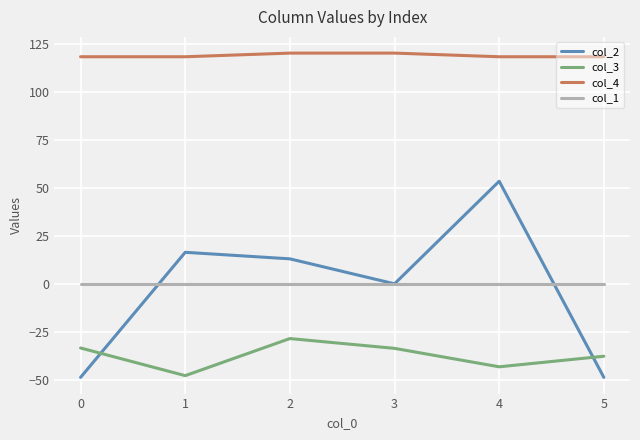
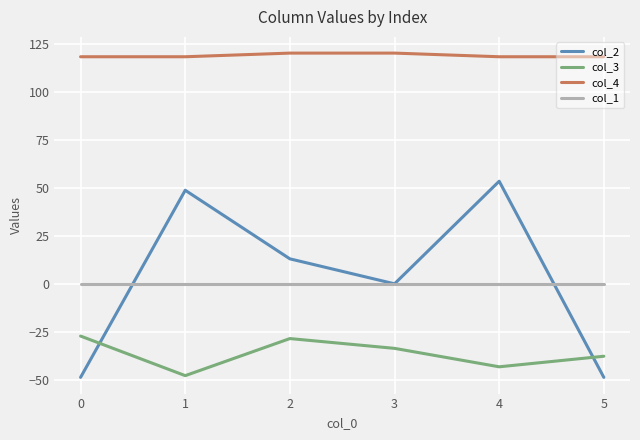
col_3, 0: -33 -> -27
col_2, 1: 16 -> 49
